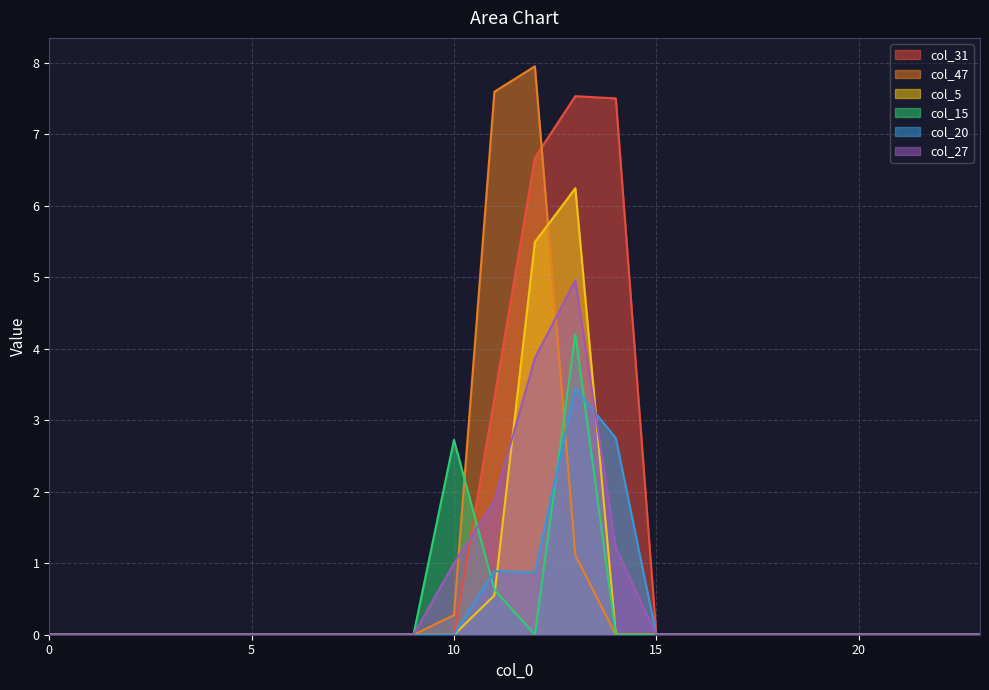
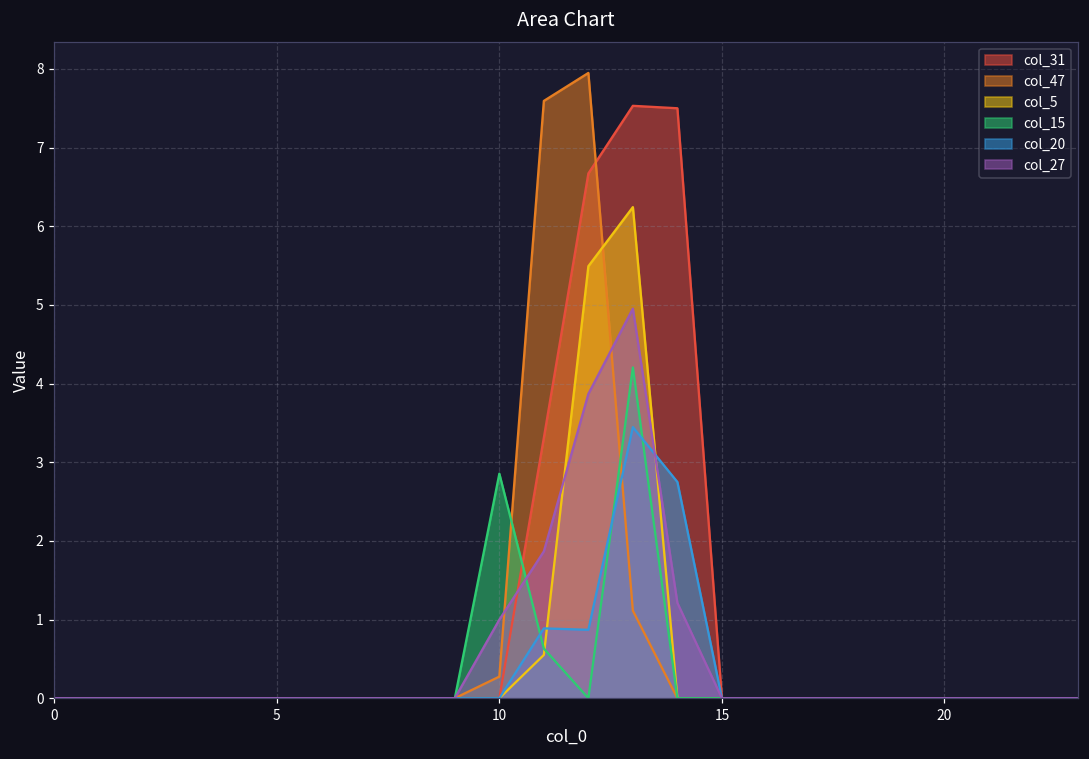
col_15, 10: 2.7 -> 2.9
